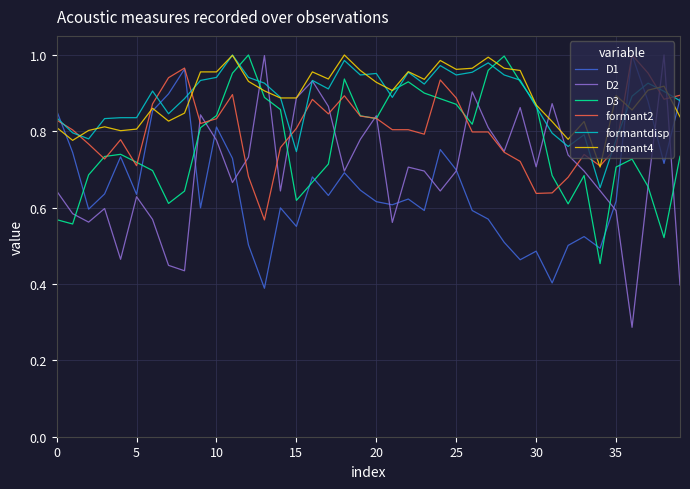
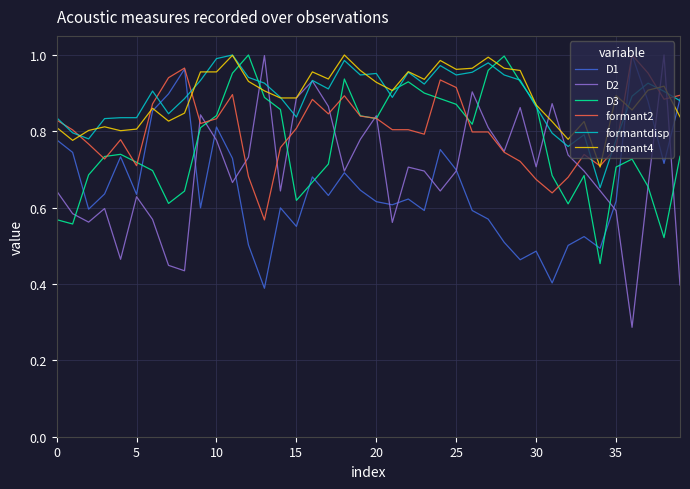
D1, 0: 0.85 -> 0.78
formantdisp, 10: 0.94 -> 0.99
formantdisp, 15: 0.75 -> 0.84
formant2, 25: 0.89 -> 0.91
formant2, 30: 0.64 -> 0.67
